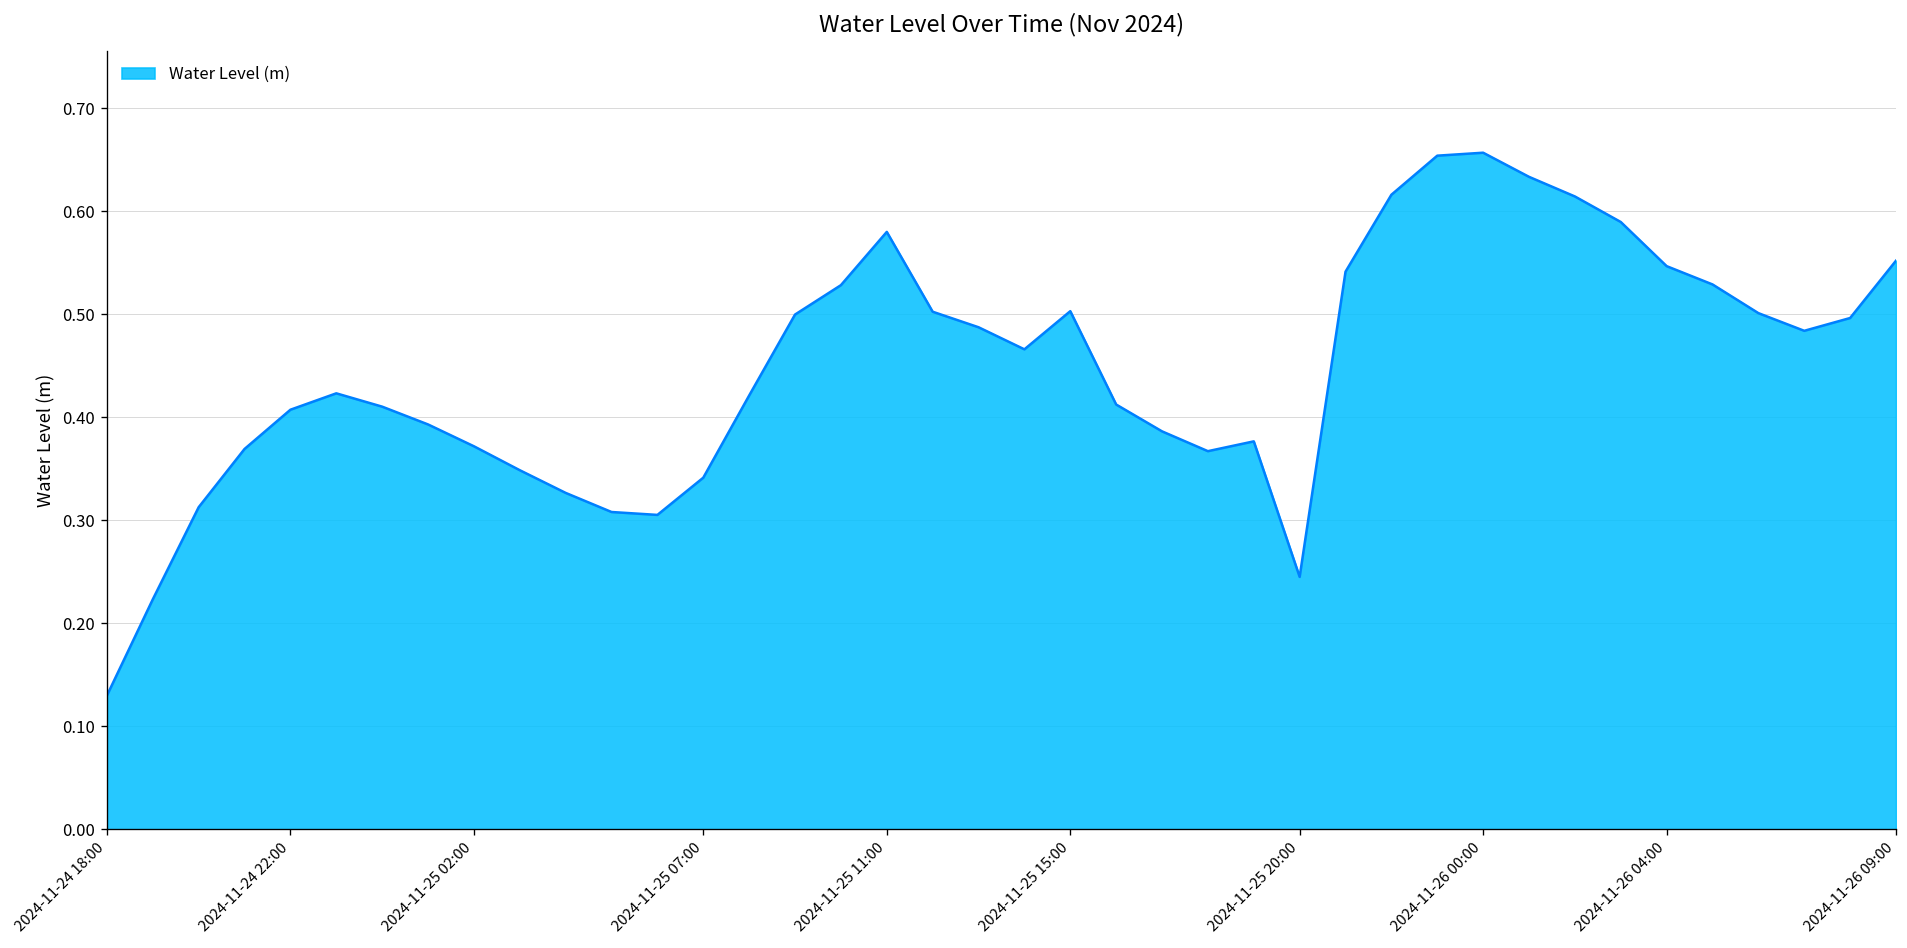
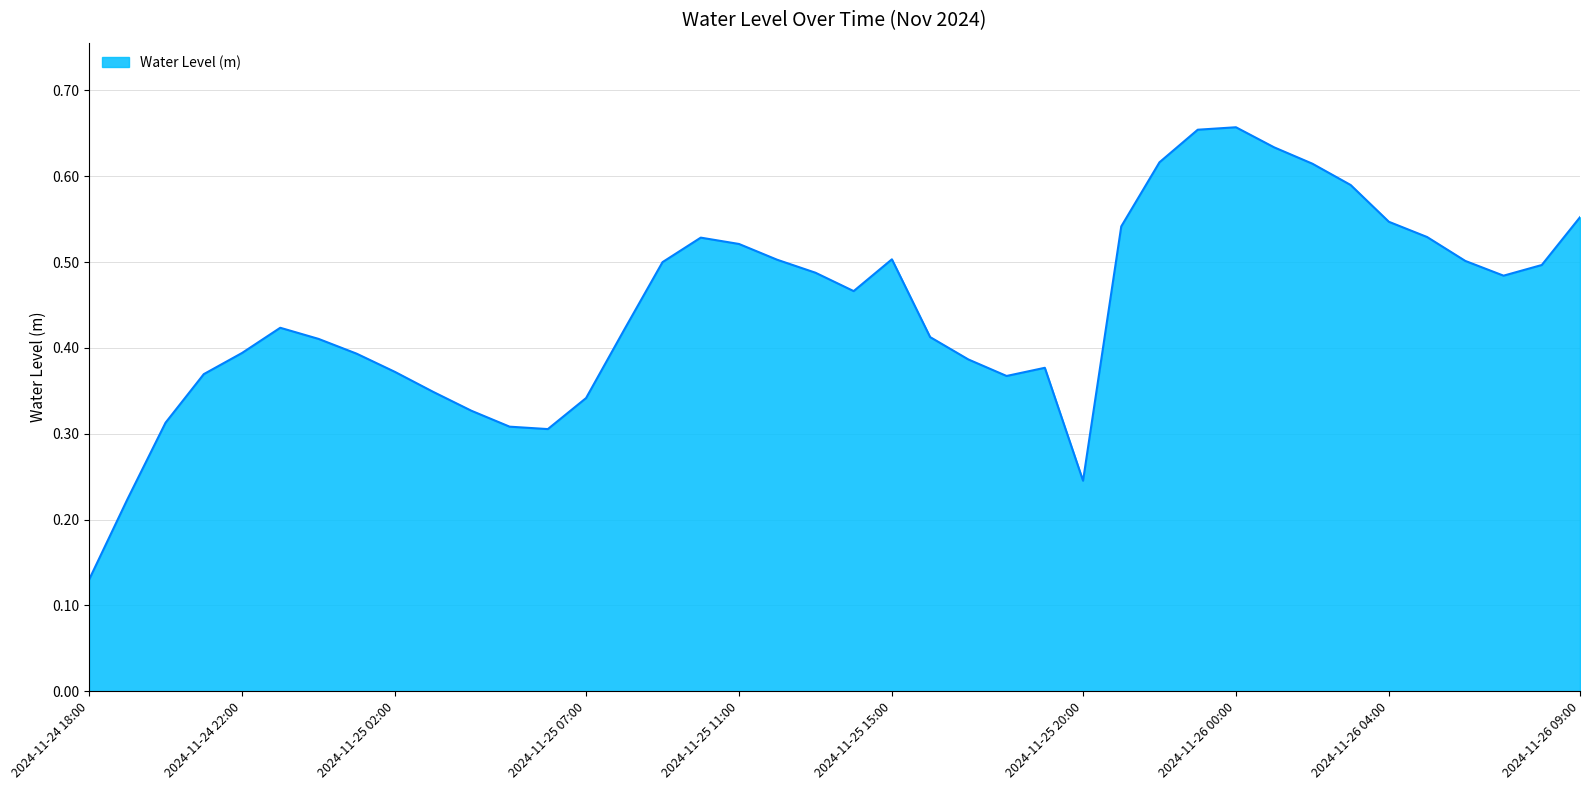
2024-11-24 22:00: 0.41 -> 0.39
2024-11-25 11:00: 0.58 -> 0.52
